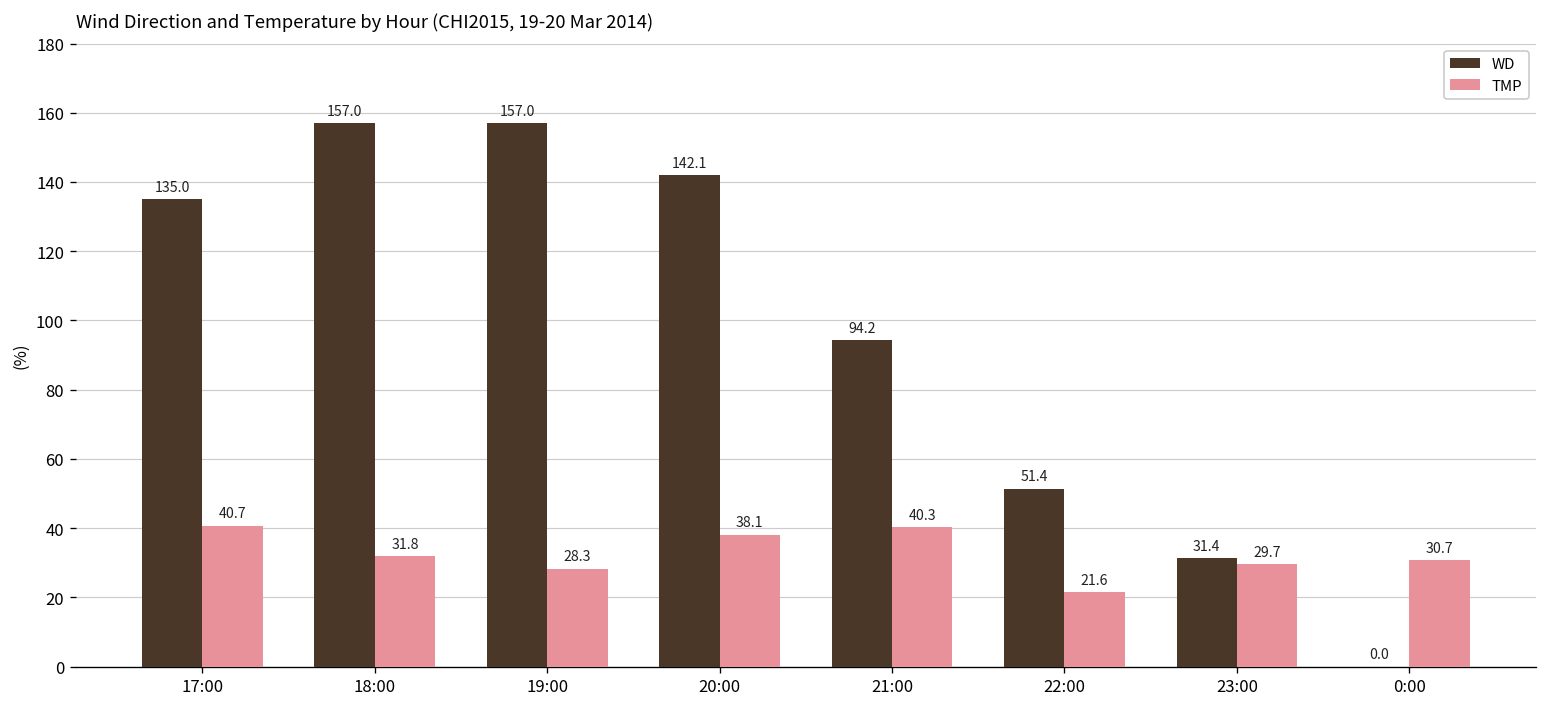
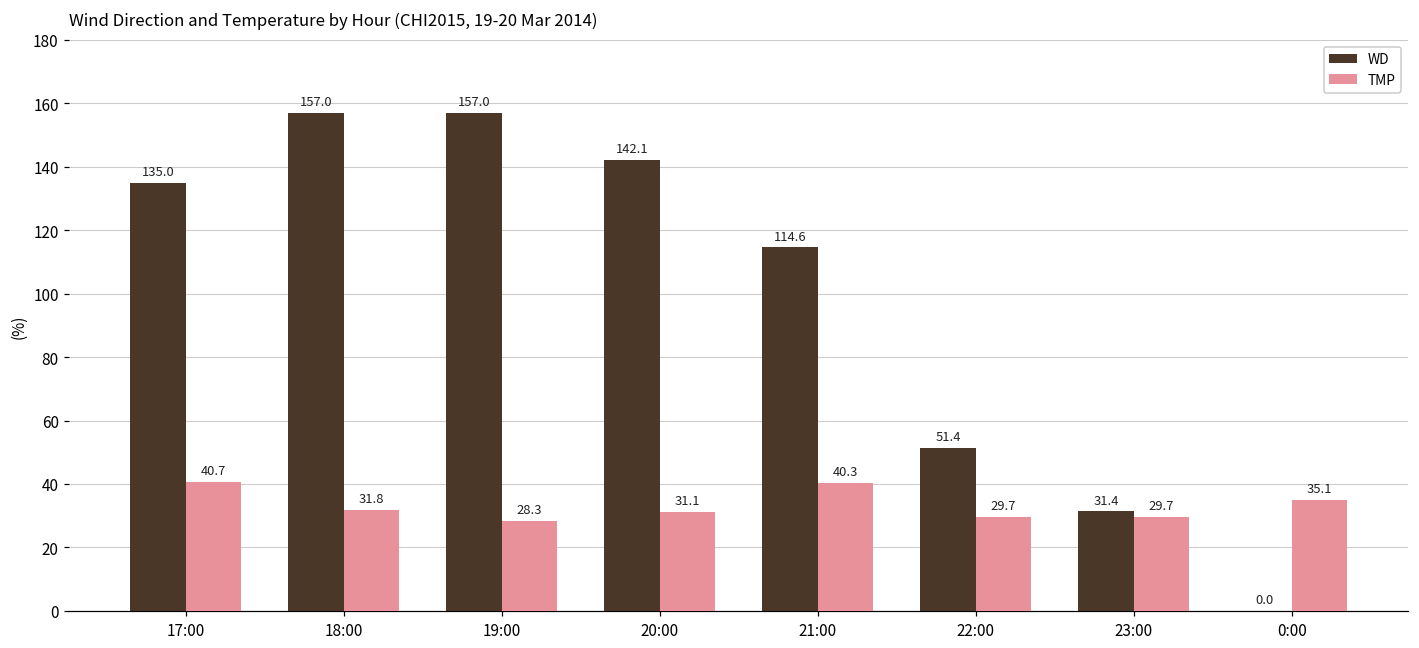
TMP, 20:00: 38.1 -> 31.1
WD, 21:00: 94.2 -> 114.6
TMP, 22:00: 21.6 -> 29.7
TMP, 0:00: 30.7 -> 35.1
